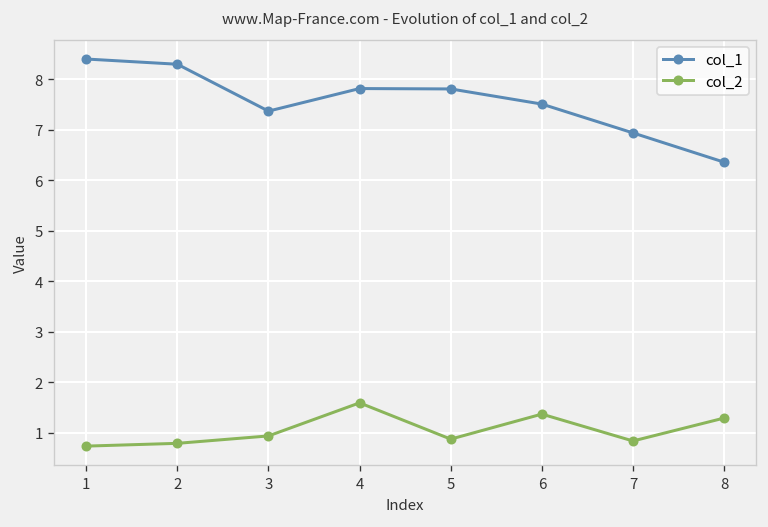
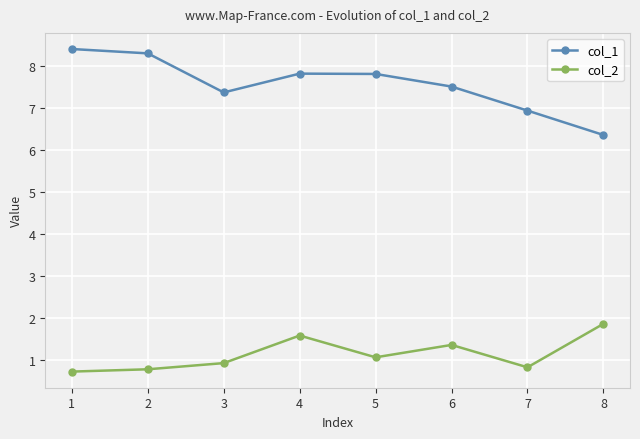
col_2, 5: 0.9 -> 1.1
col_2, 8: 1.3 -> 1.9
